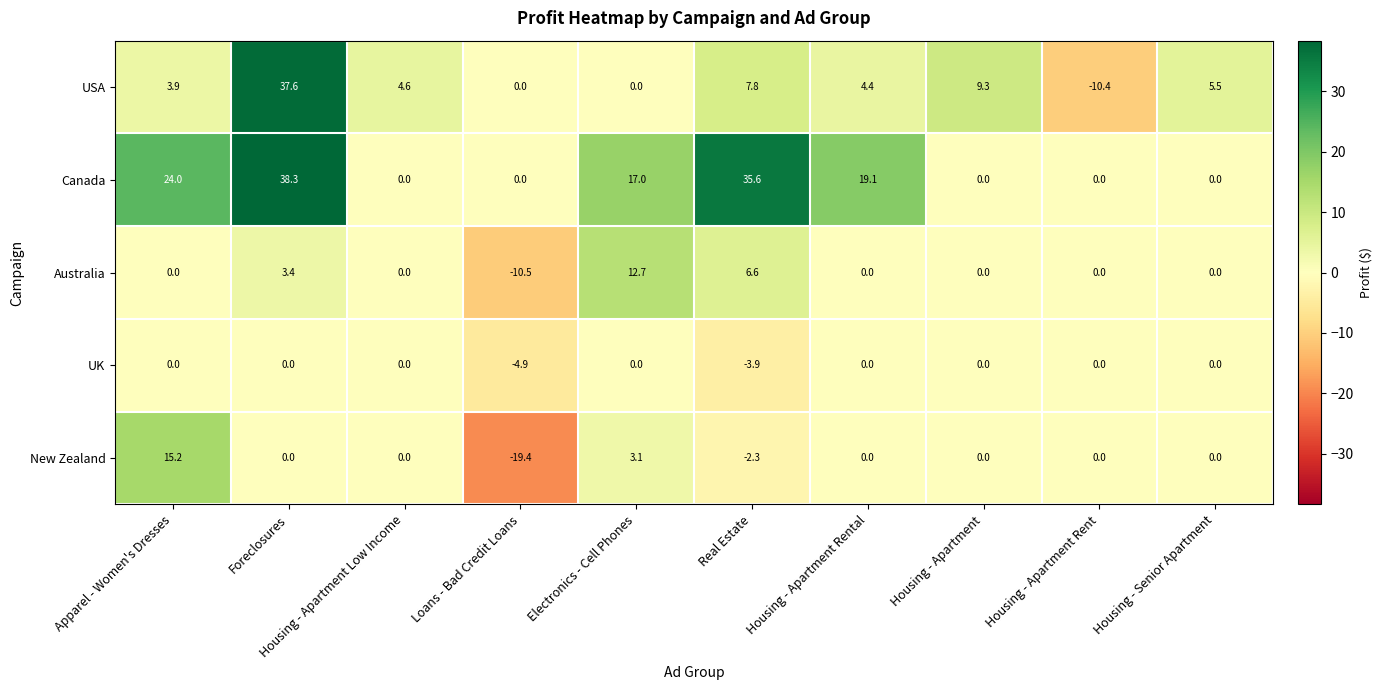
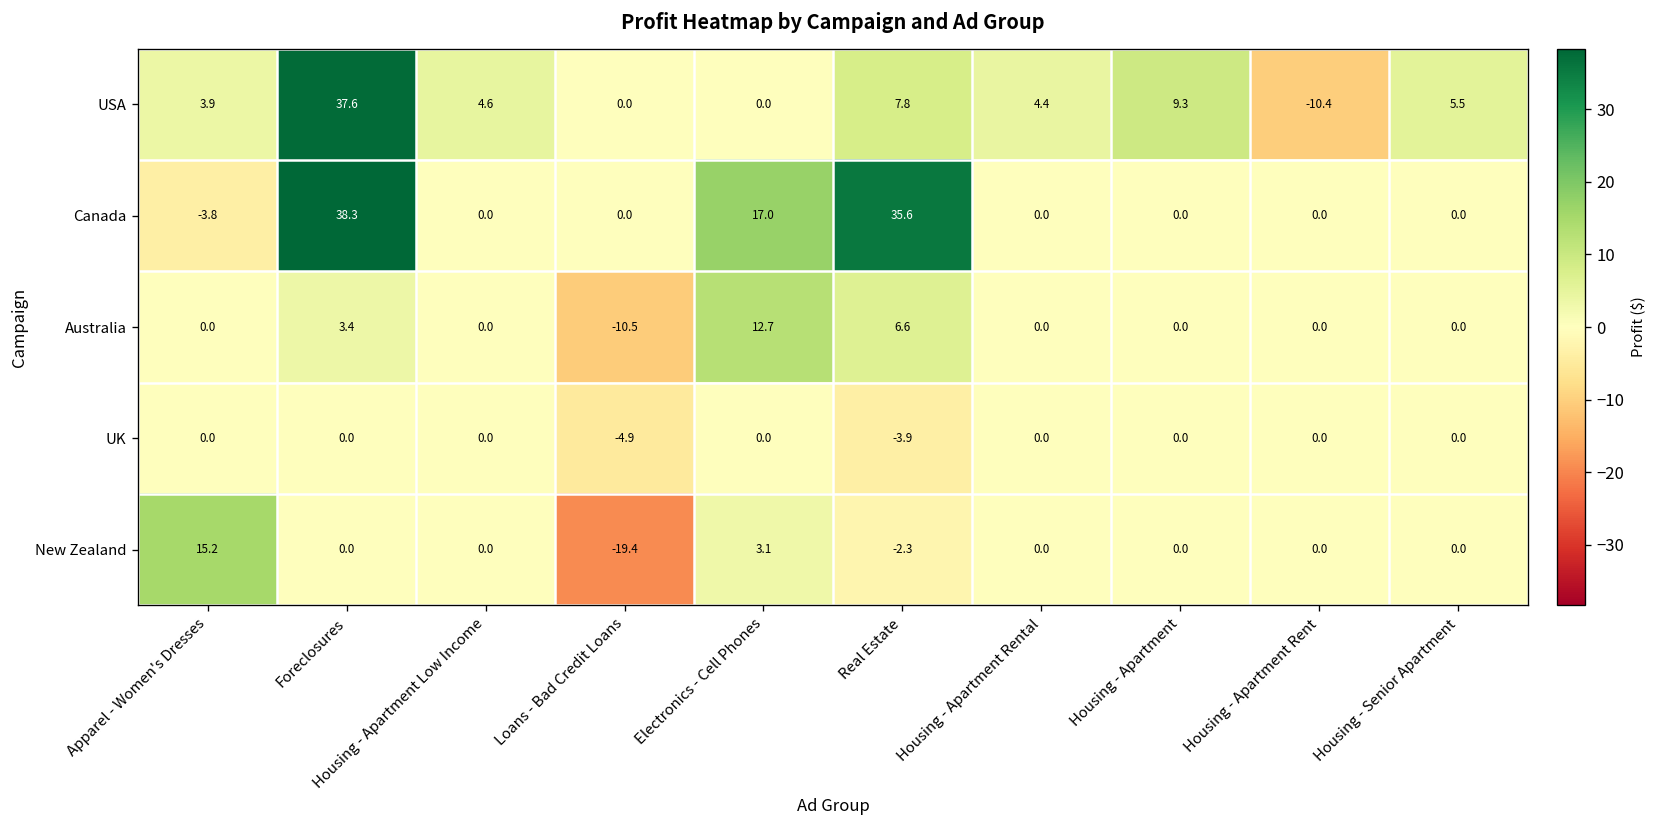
Canada, Apparel - Women's Dresses: 24.0 -> -3.8
Canada, Housing - Apartment Rental: 19.1 -> 0.0
